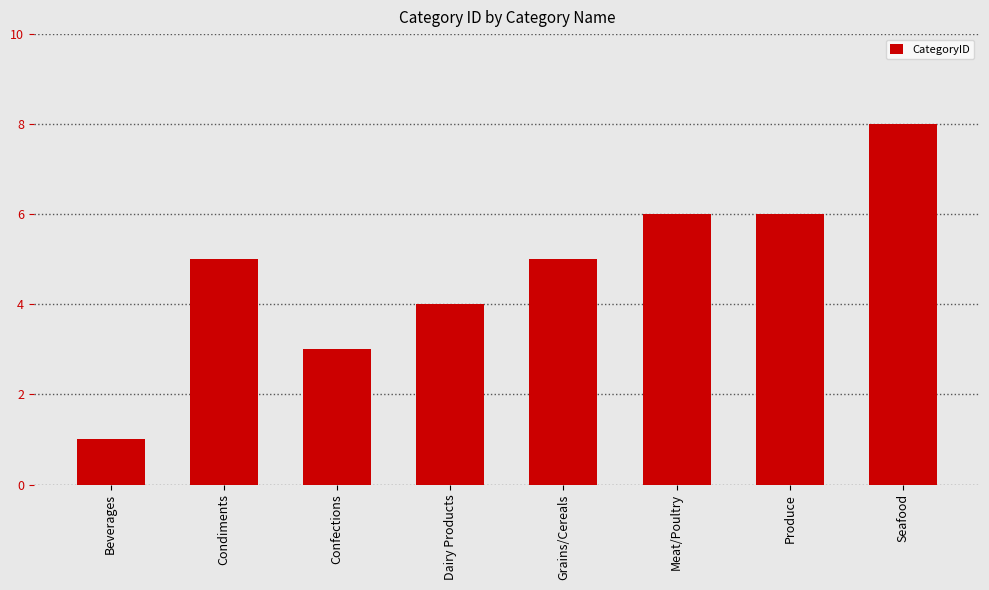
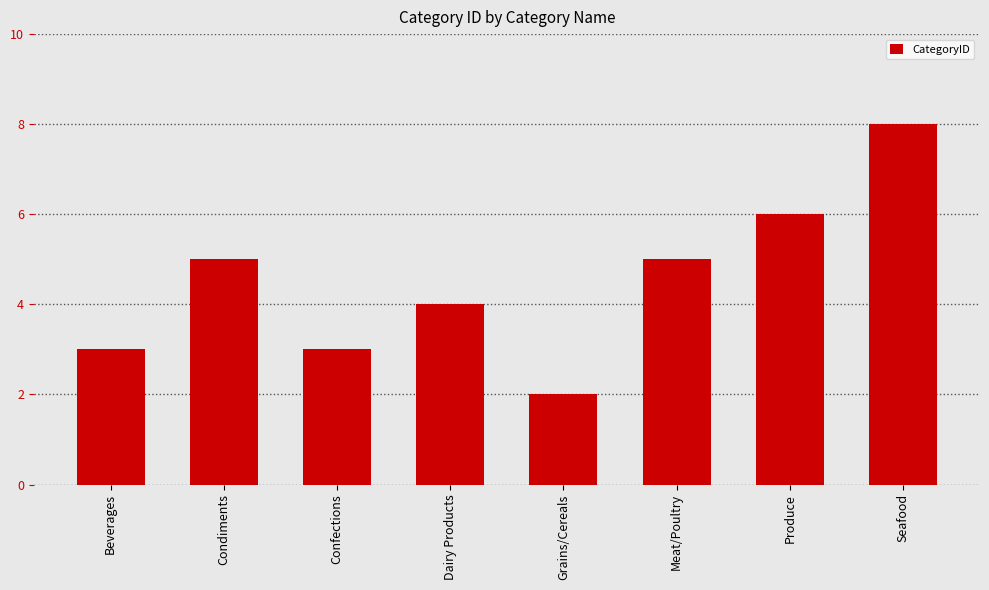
Beverages: 1 -> 3
Grains/Cereals: 5 -> 2
Meat/Poultry: 6 -> 5
